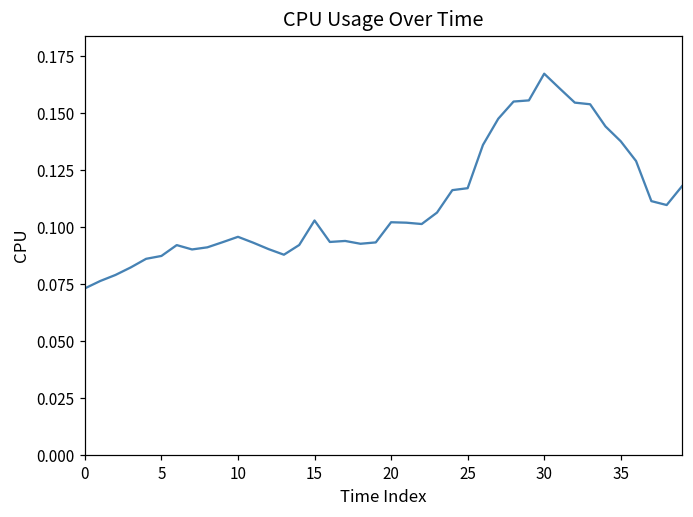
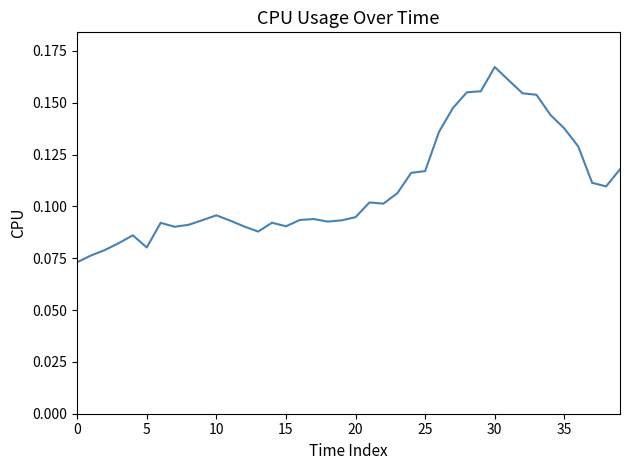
5: 0.087 -> 0.080
15: 0.103 -> 0.090
20: 0.102 -> 0.095
